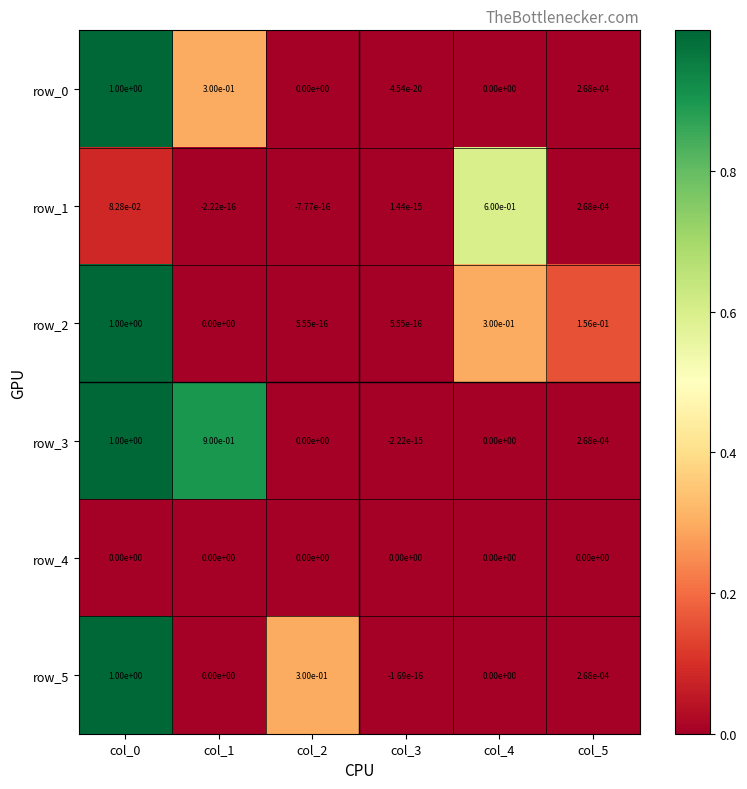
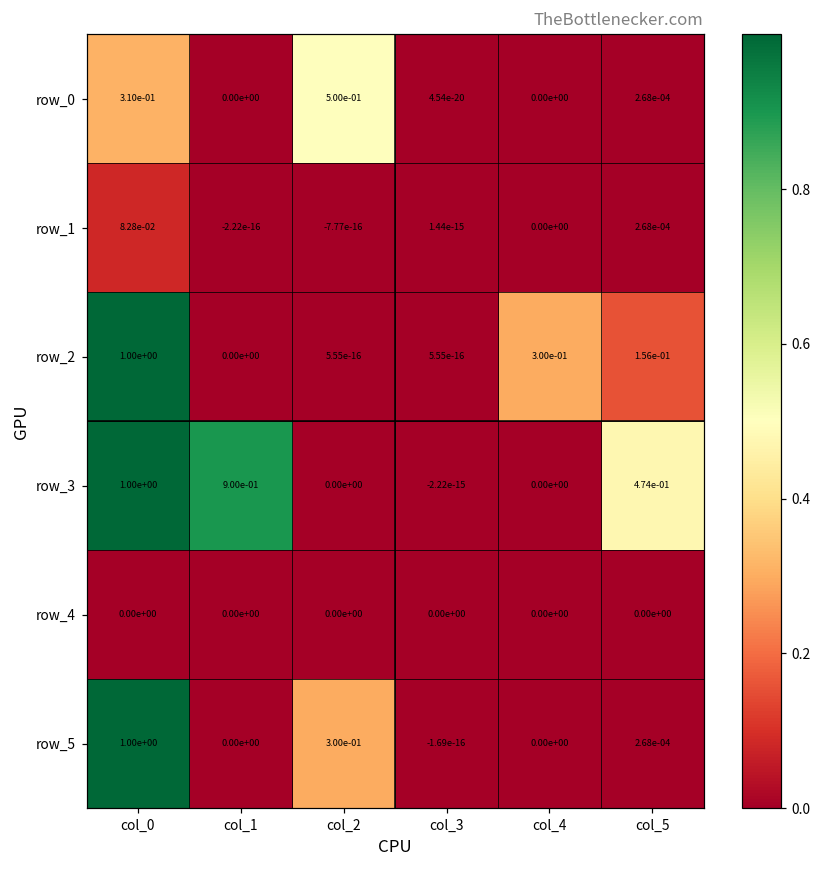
row_0, col_0: 1.00e+00 -> 3.10e-01
row_0, col_1: 3.00e-01 -> 0.00e+00
row_0, col_2: 0.00e+00 -> 5.00e-01
row_1, col_4: 6.00e-01 -> 0.00e+00
row_3, col_5: 2.68e-04 -> 4.74e-01
